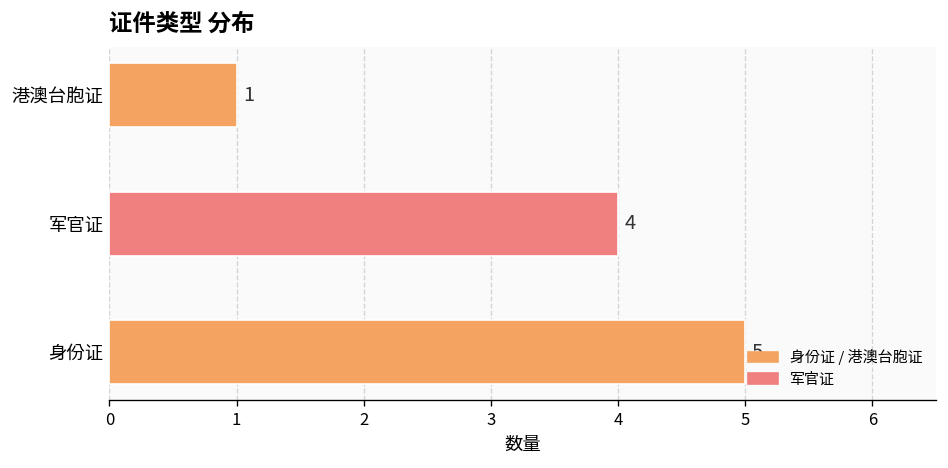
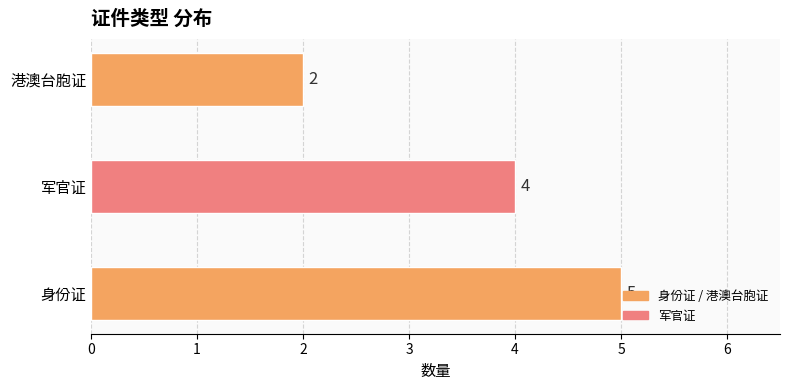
港澳台胞证: 1 -> 2
